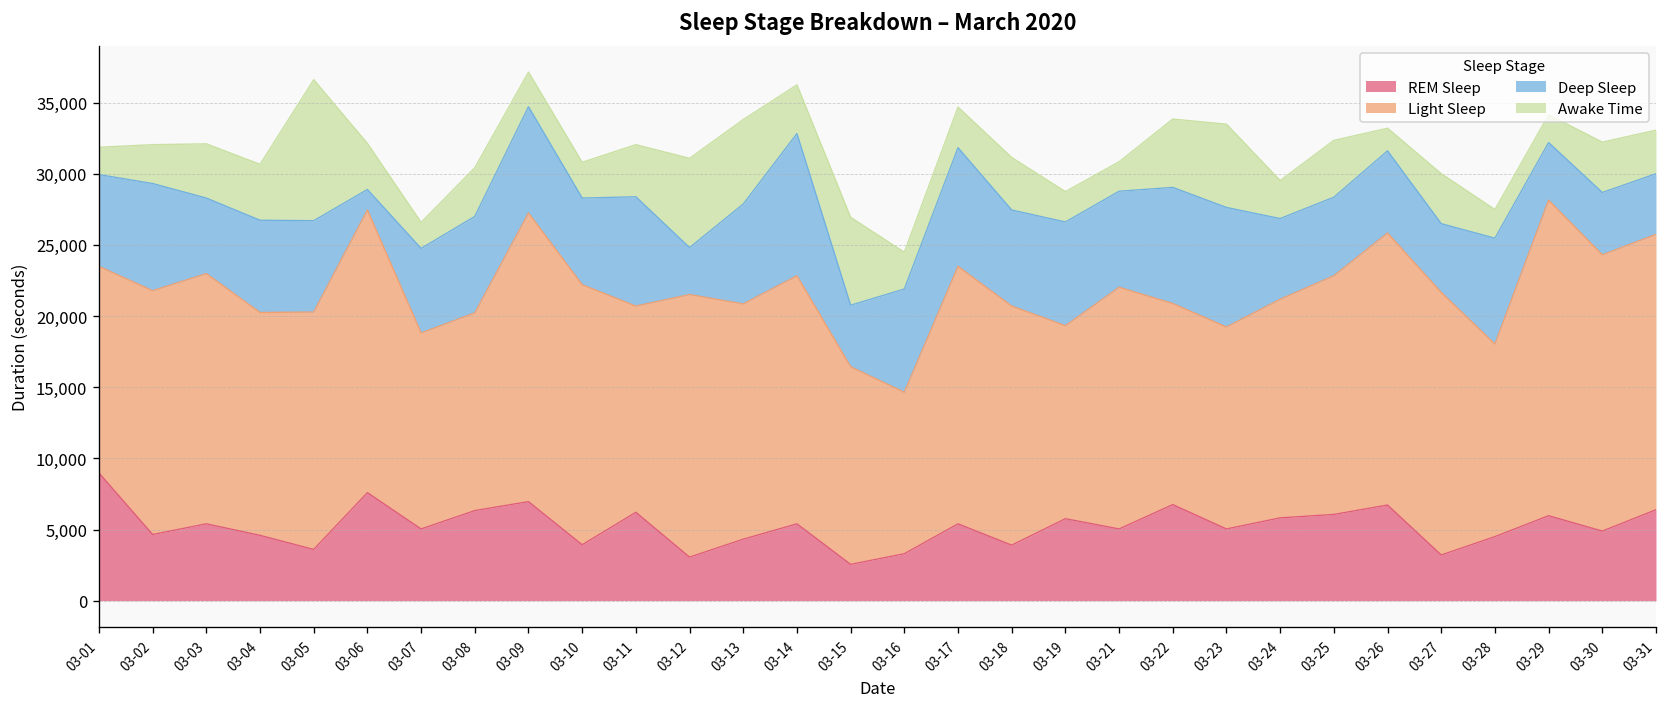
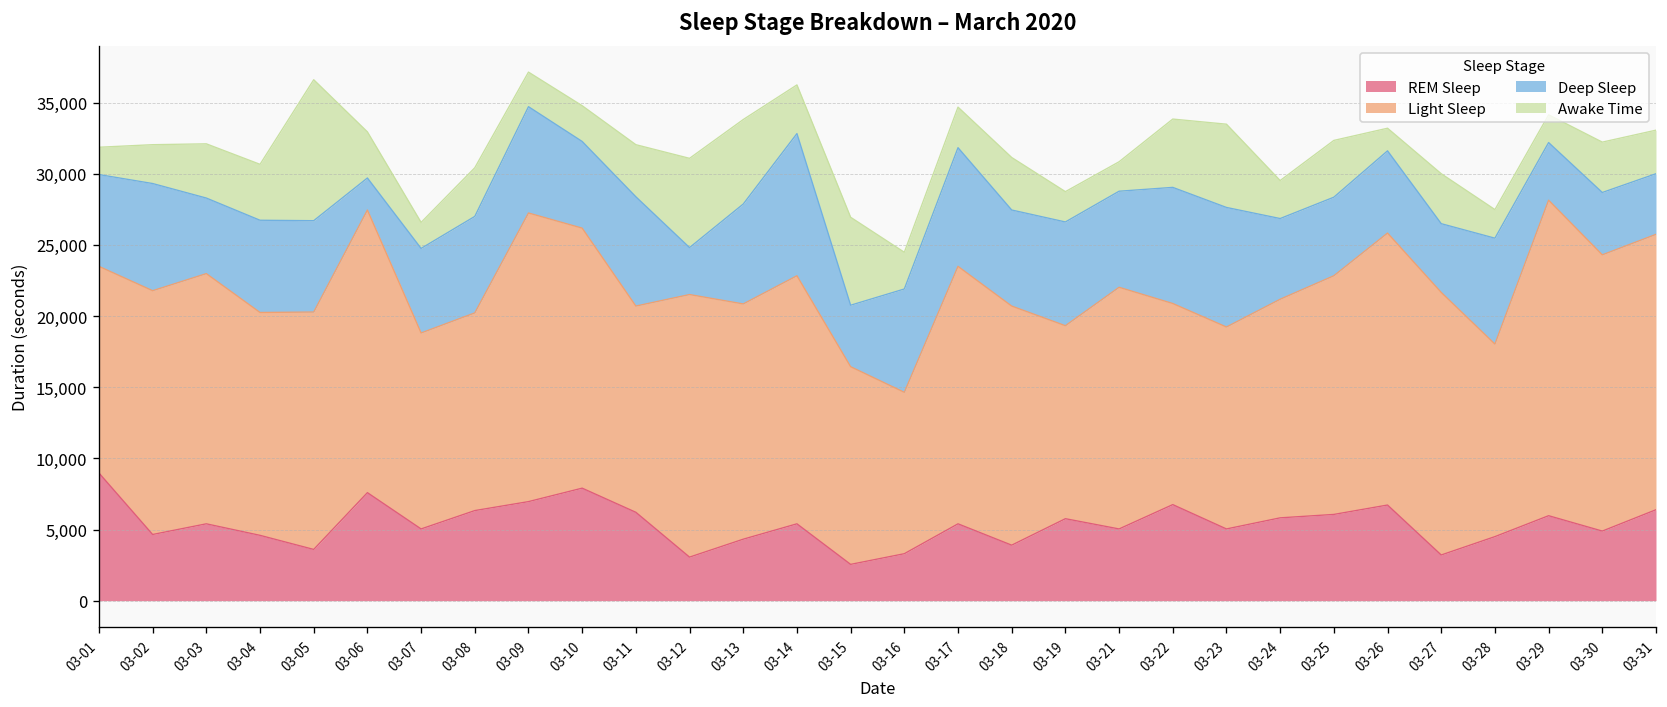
Deep Sleep, 03-06: 1,400 -> 2,300
REM Sleep, 03-10: 3,900 -> 7,900
